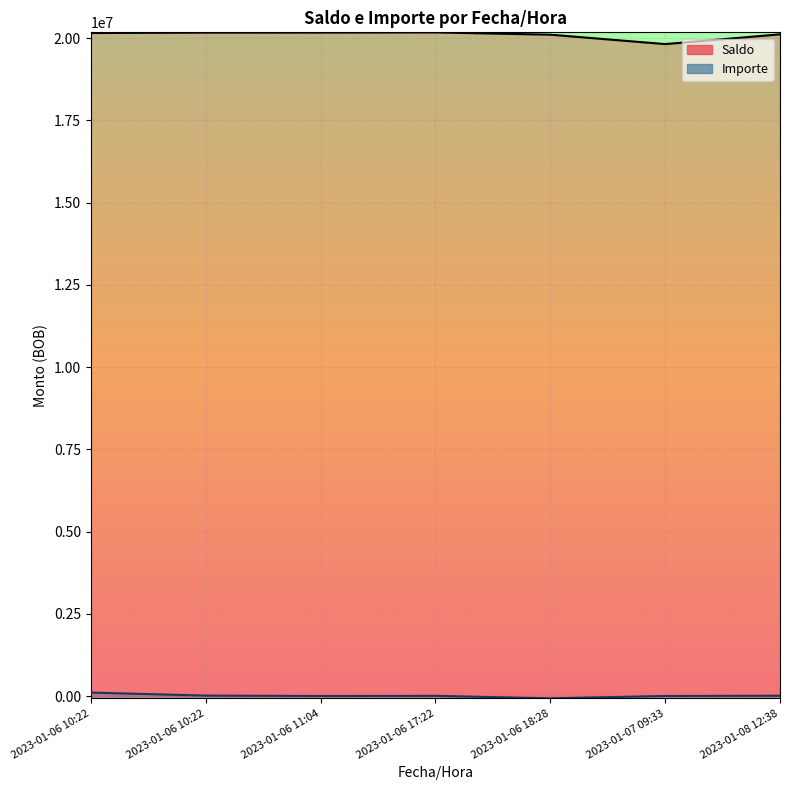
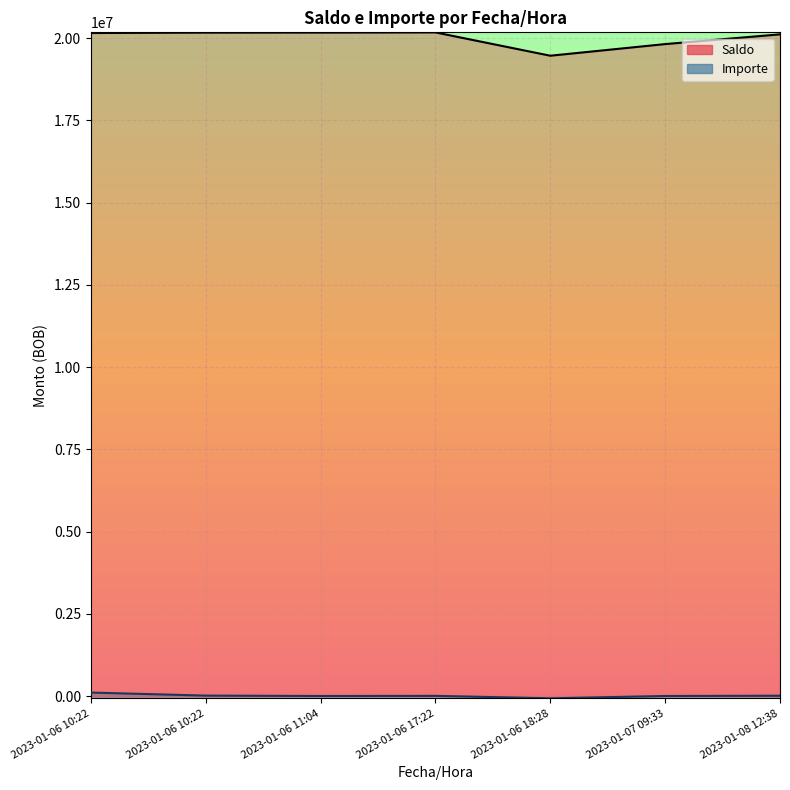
Saldo, 2023-01-06 18:28: 20100000 -> 19500000
